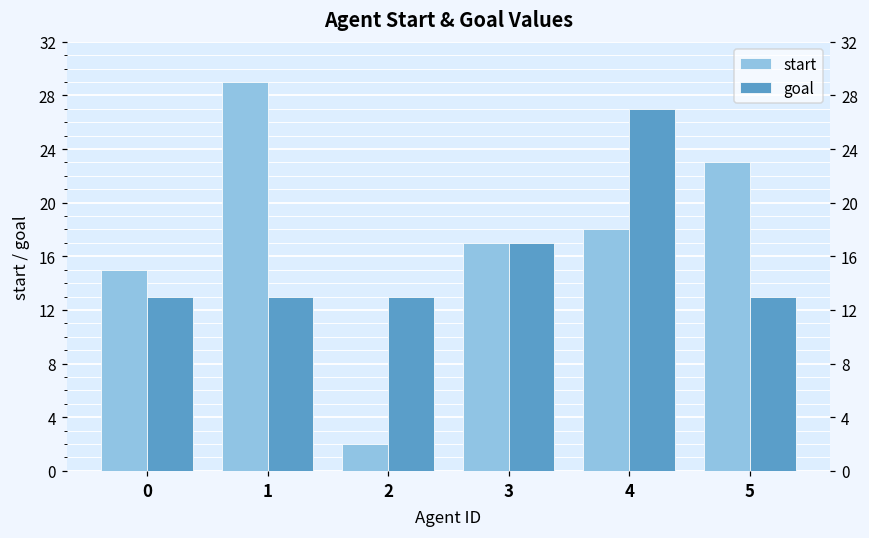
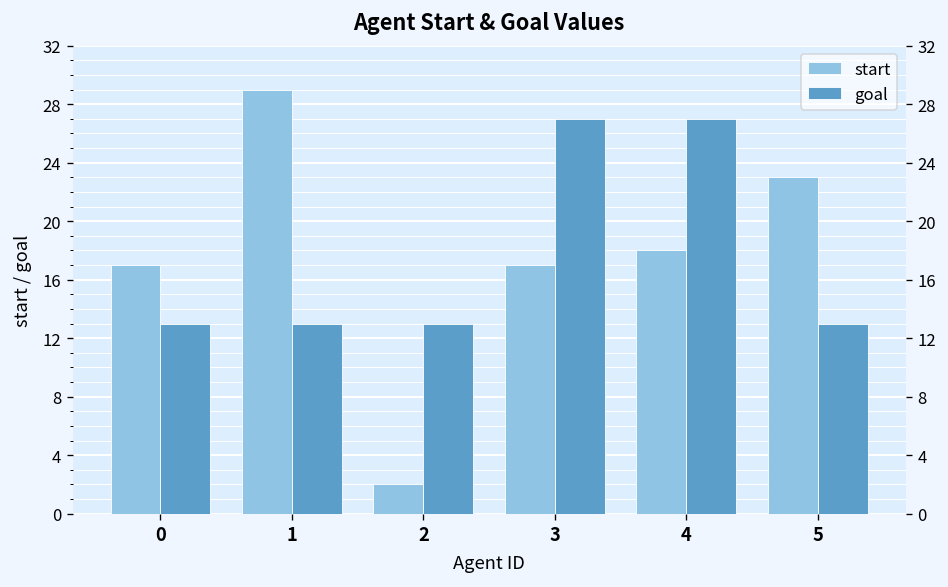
start, 0: 15 -> 17
goal, 3: 17 -> 27
